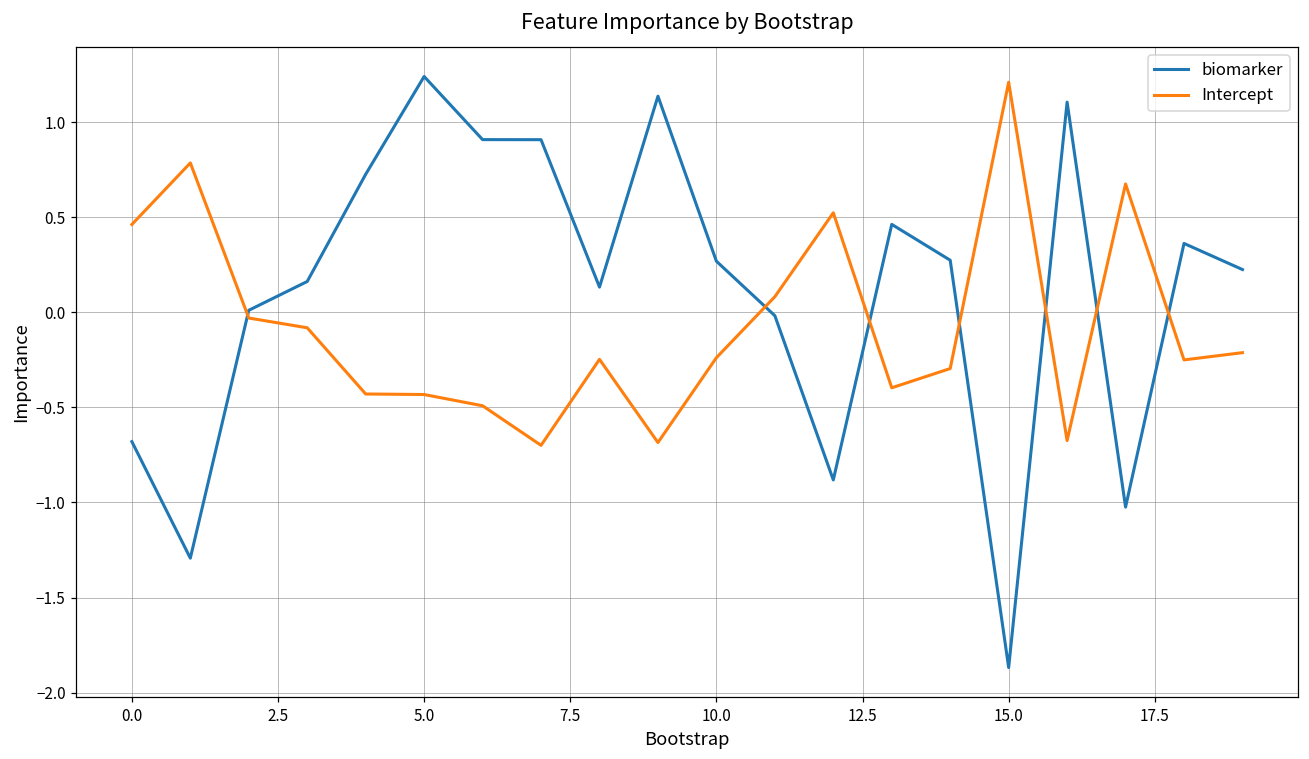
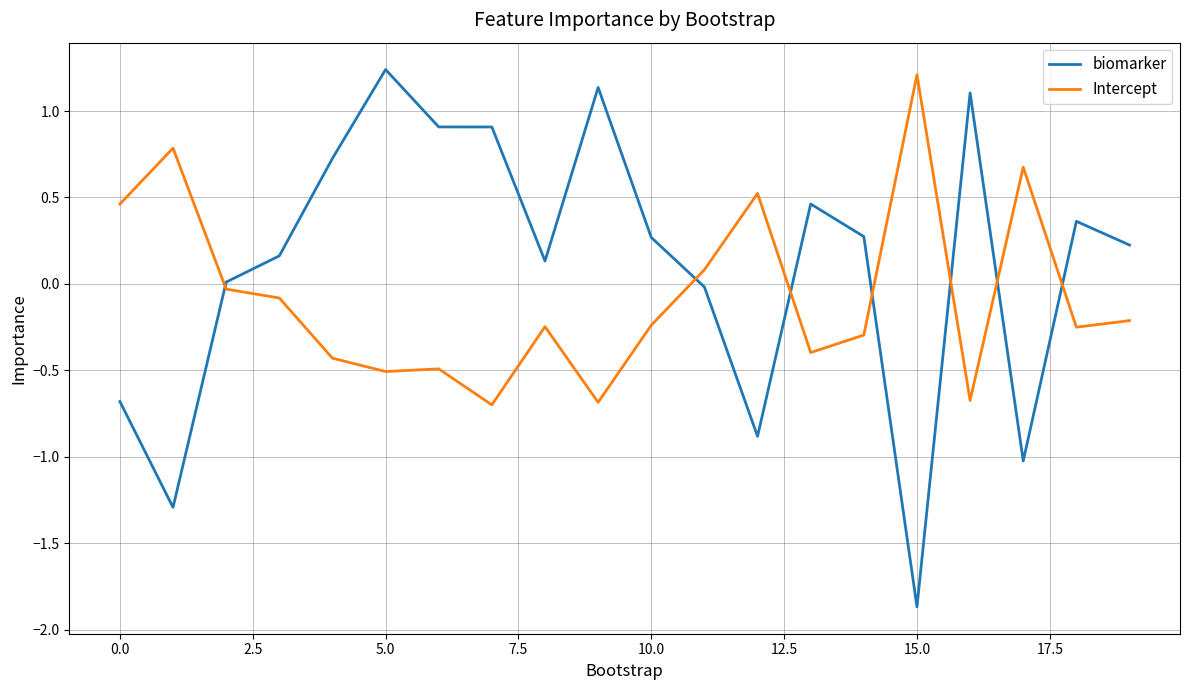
Intercept, 5.0: -0.43 -> -0.51
